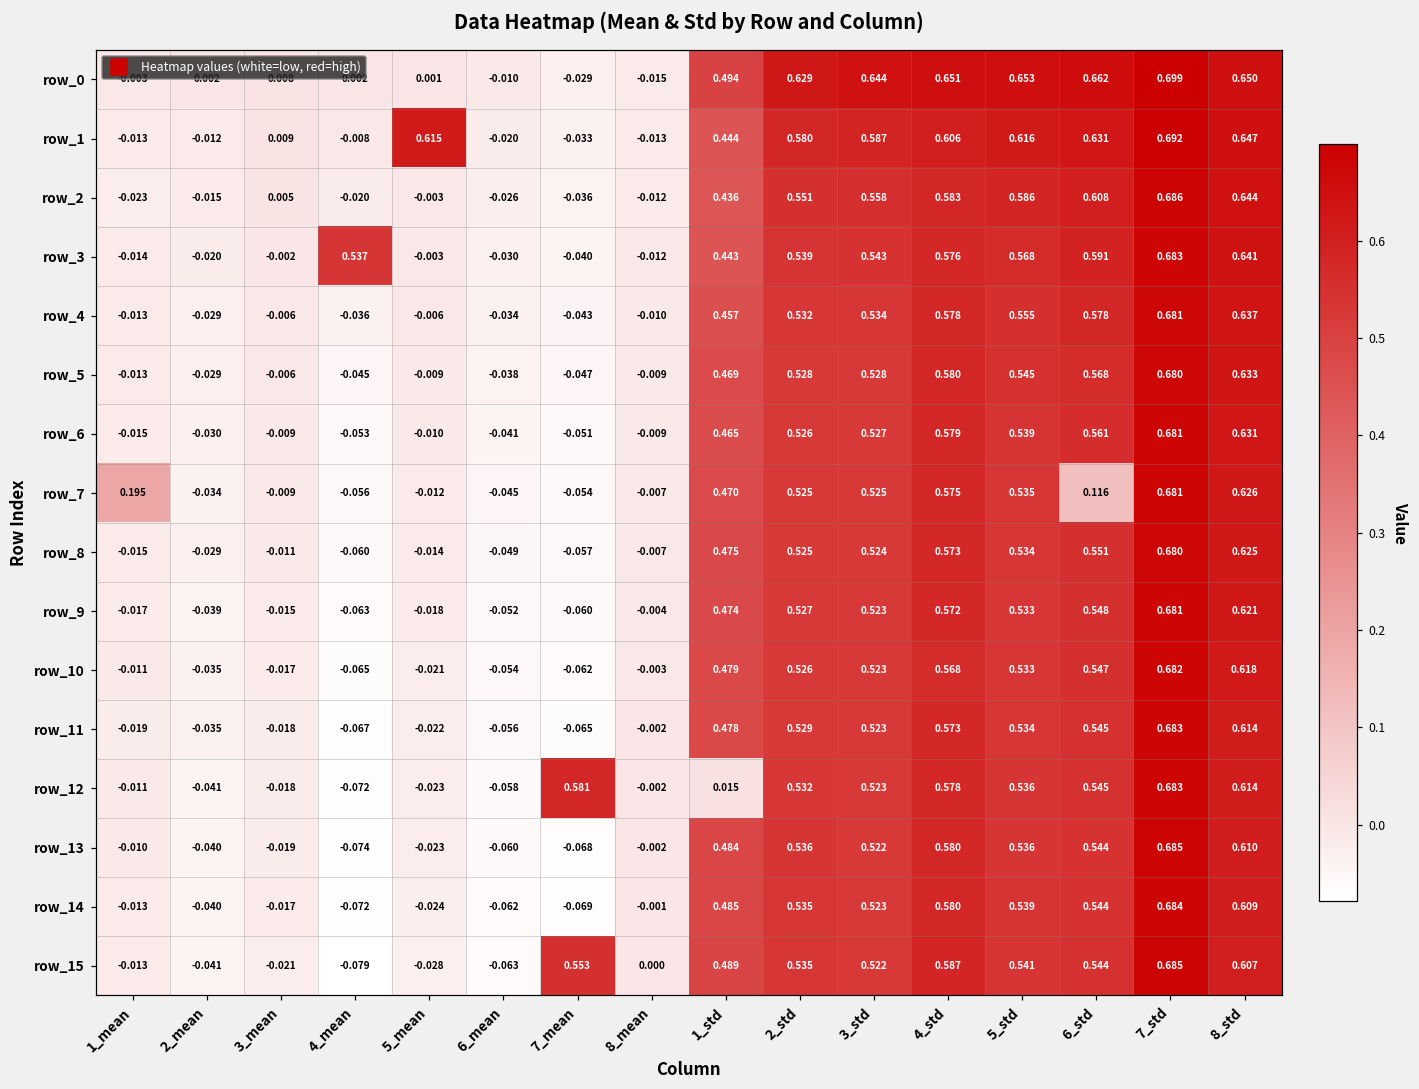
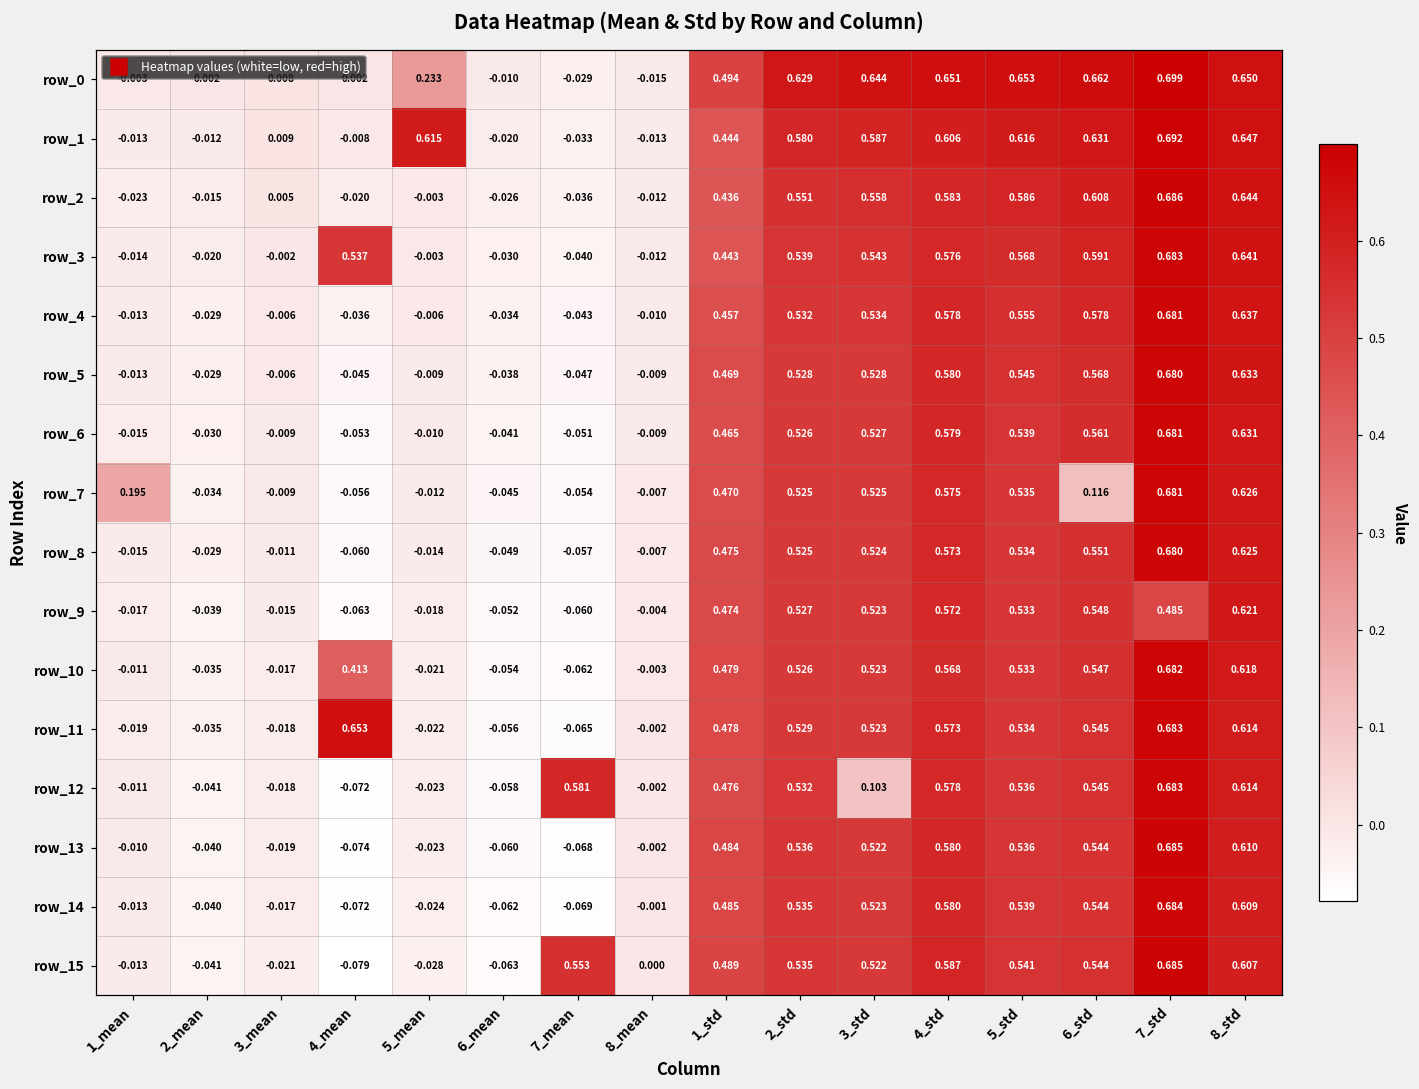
row_0, 5_mean: 0.001 -> 0.233
row_9, 7_std: 0.681 -> 0.485
row_10, 4_mean: -0.065 -> 0.413
row_11, 4_mean: -0.067 -> 0.653
row_12, 1_std: 0.015 -> 0.476
row_12, 3_std: 0.523 -> 0.103
